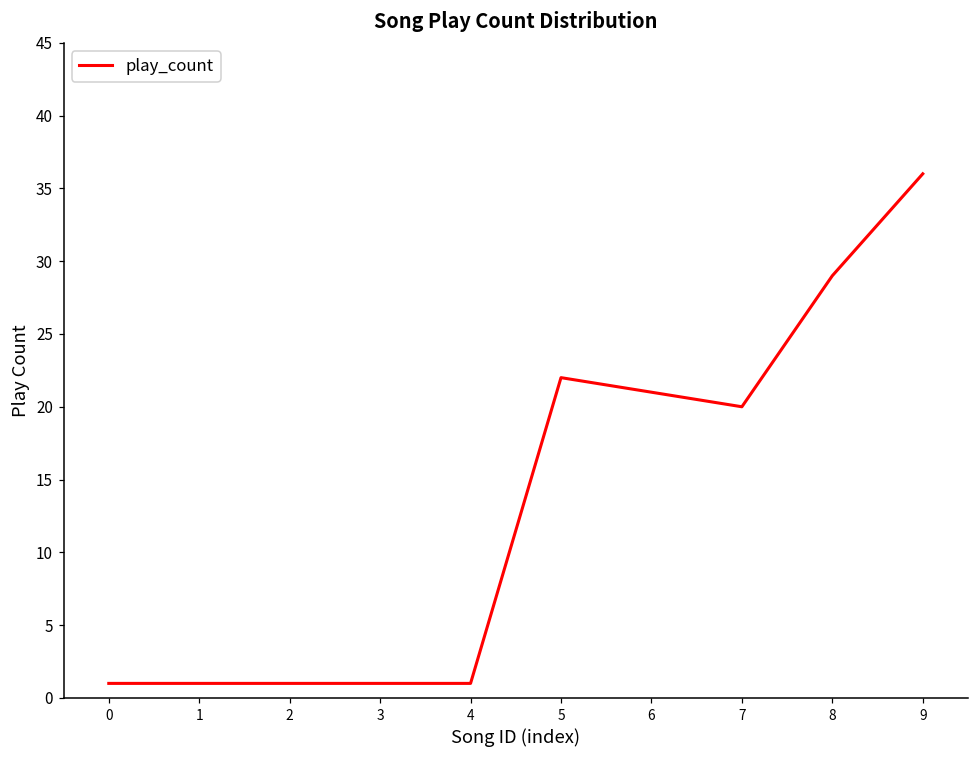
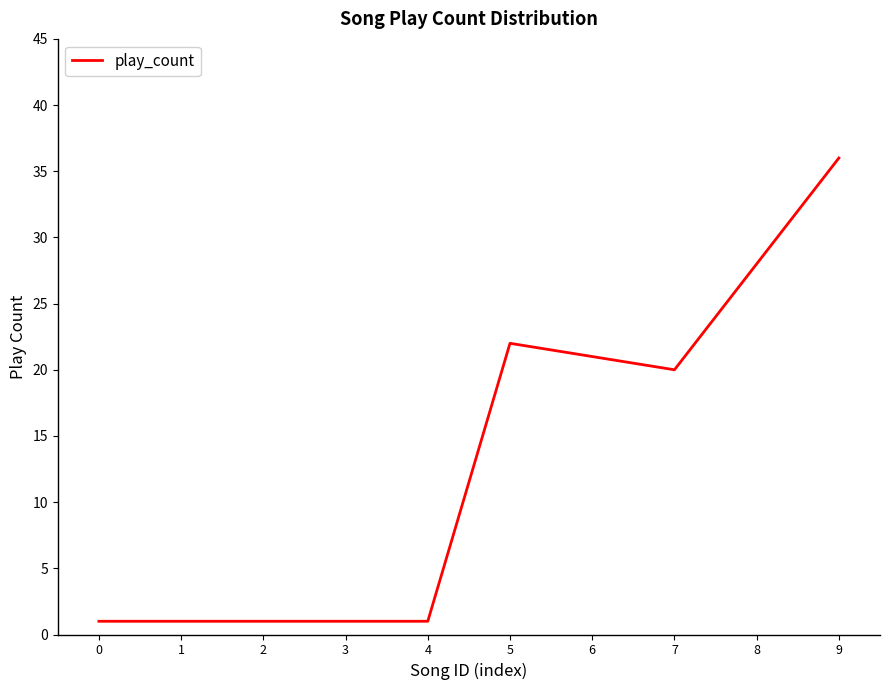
8: 29 -> 28
